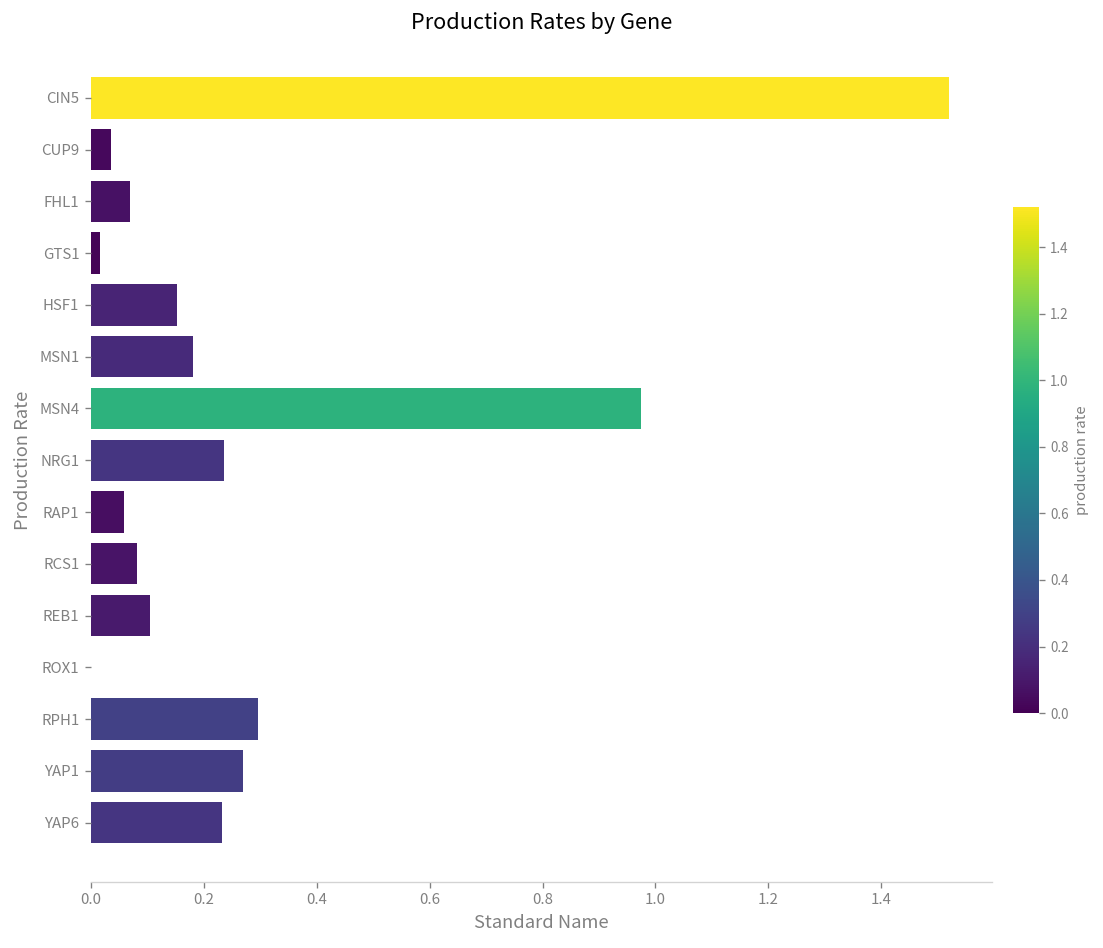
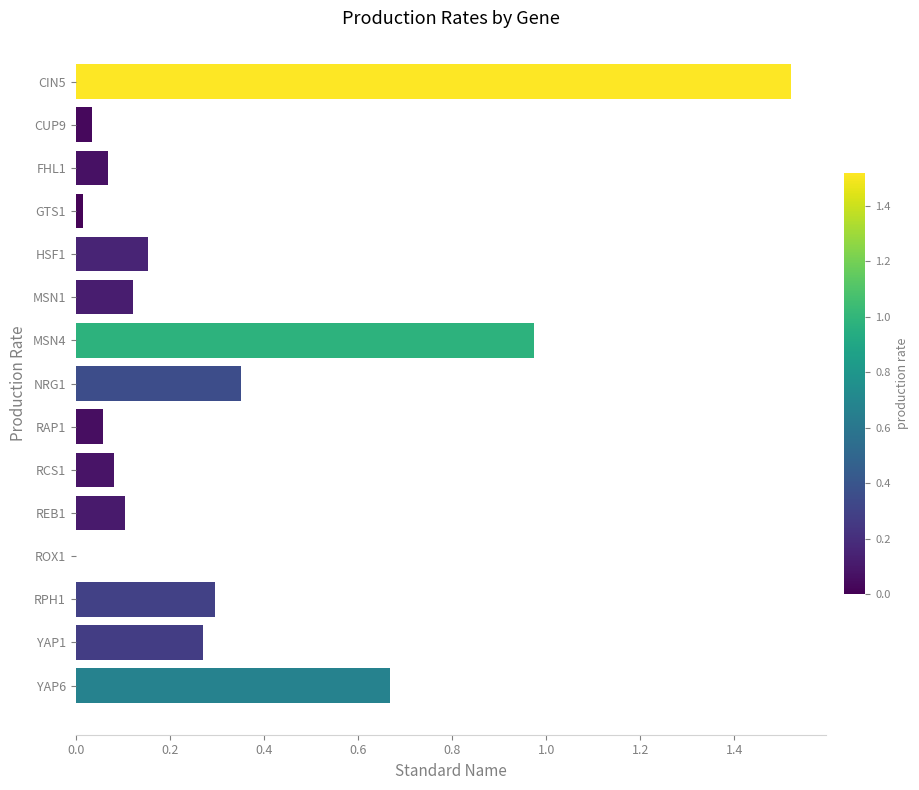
MSN1: 0.18 -> 0.12
NRG1: 0.24 -> 0.35
YAP6: 0.23 -> 0.67
